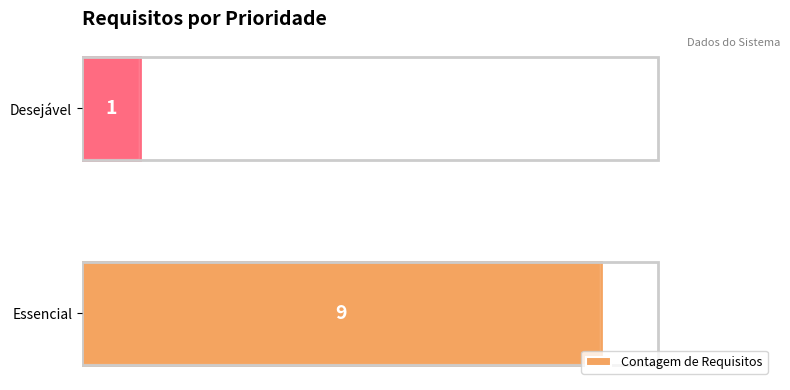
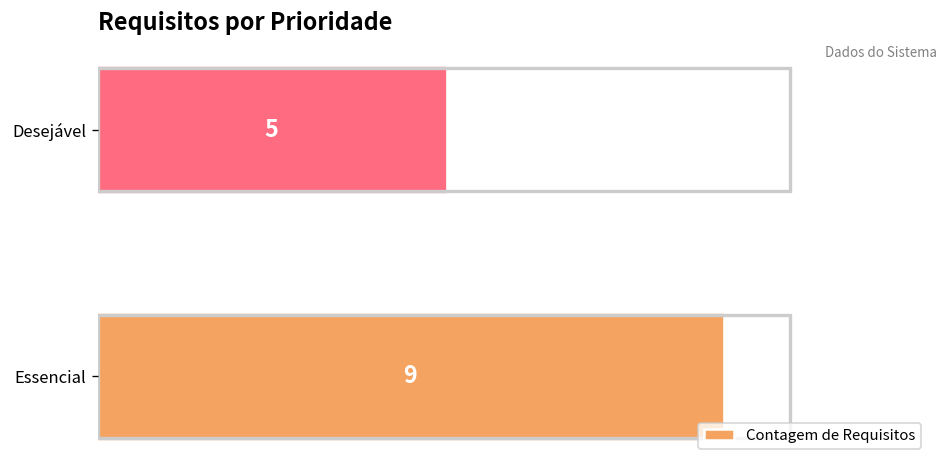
Desejável: 1 -> 5
